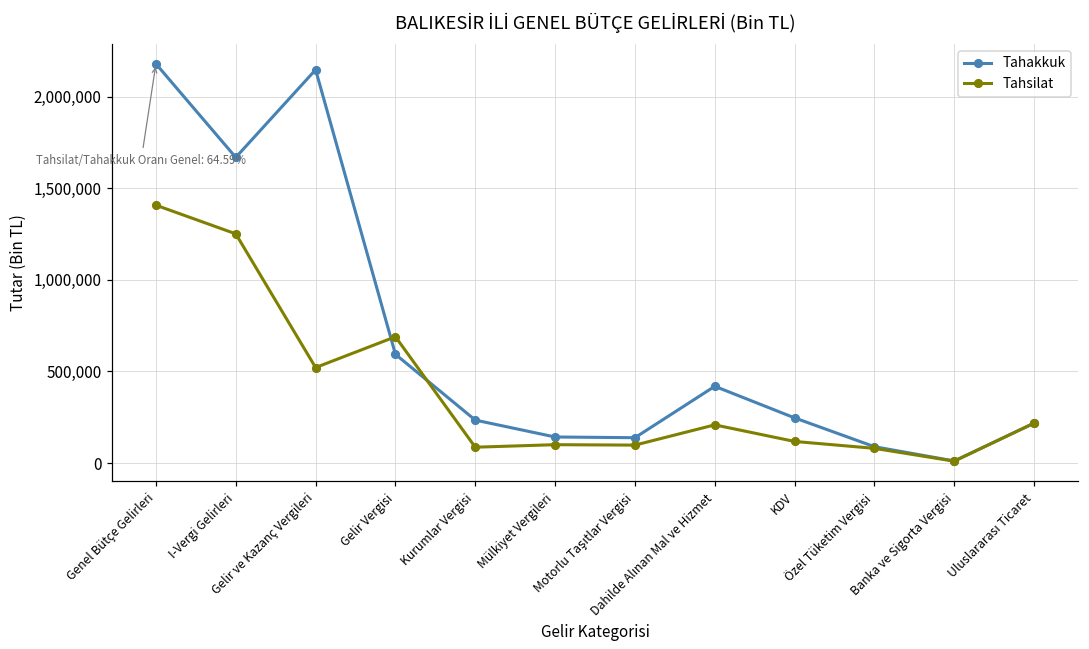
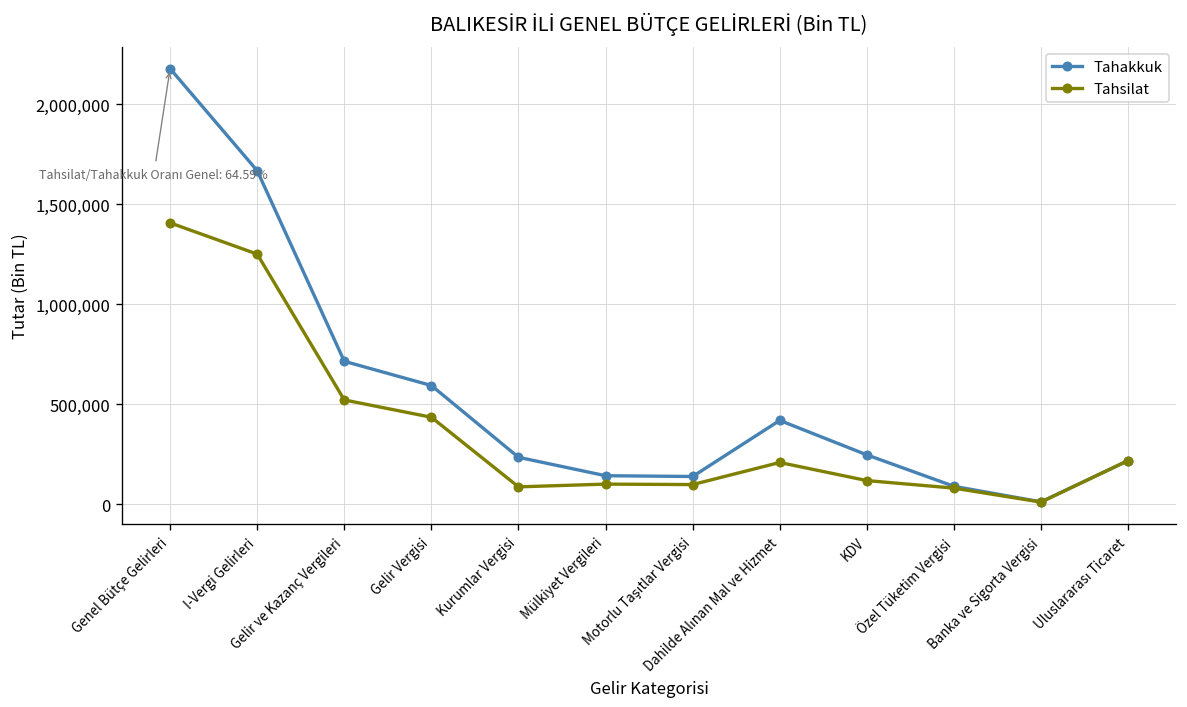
Tahakkuk, Gelir ve Kazanç Vergileri: 2,150,000 -> 710,000
Tahsilat, Gelir Vergisi: 690,000 -> 430,000
